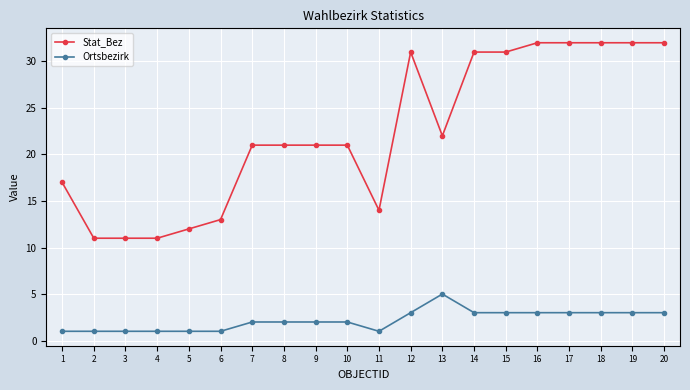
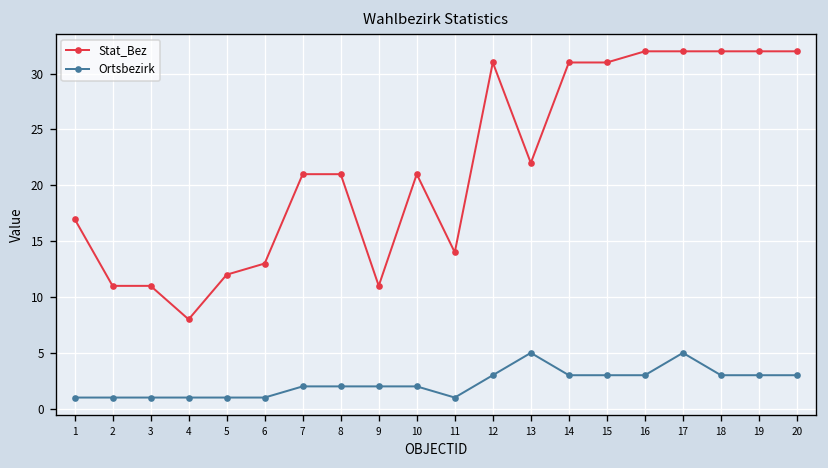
Stat_Bez, 4: 11 -> 8
Stat_Bez, 9: 21 -> 11
Ortsbezirk, 17: 3 -> 5
